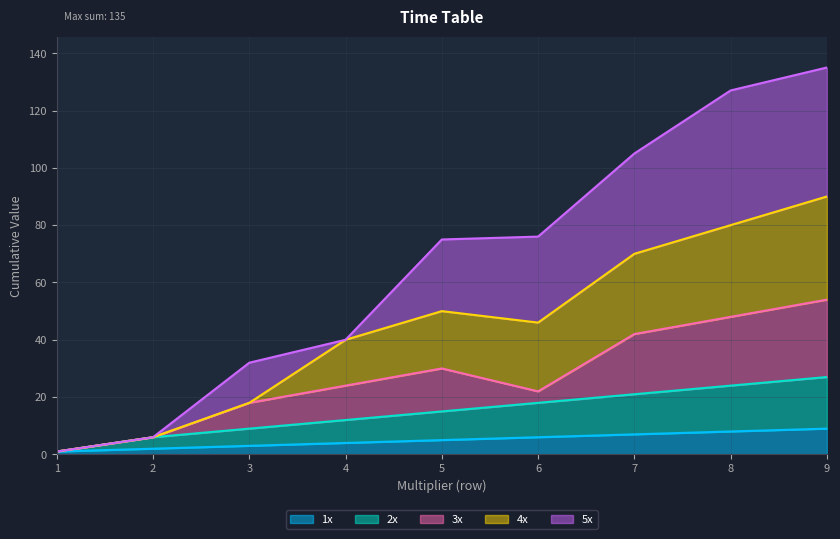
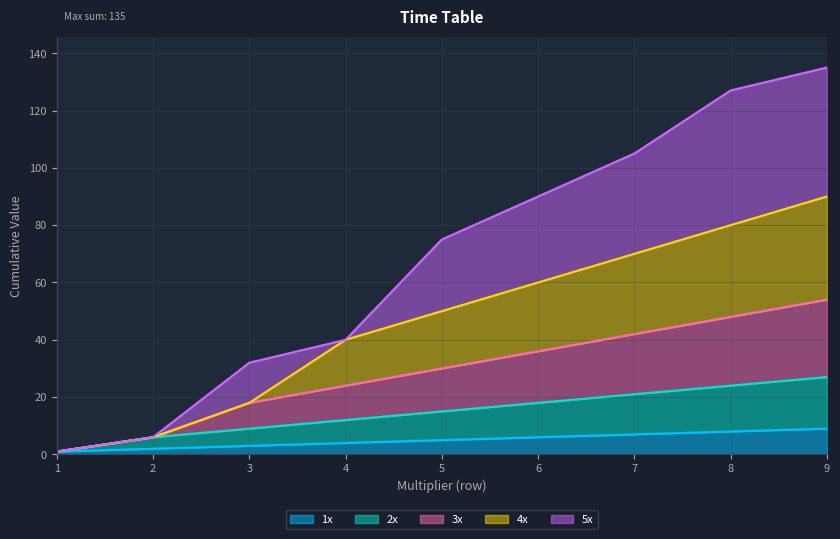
3x, 6: 4 -> 18
